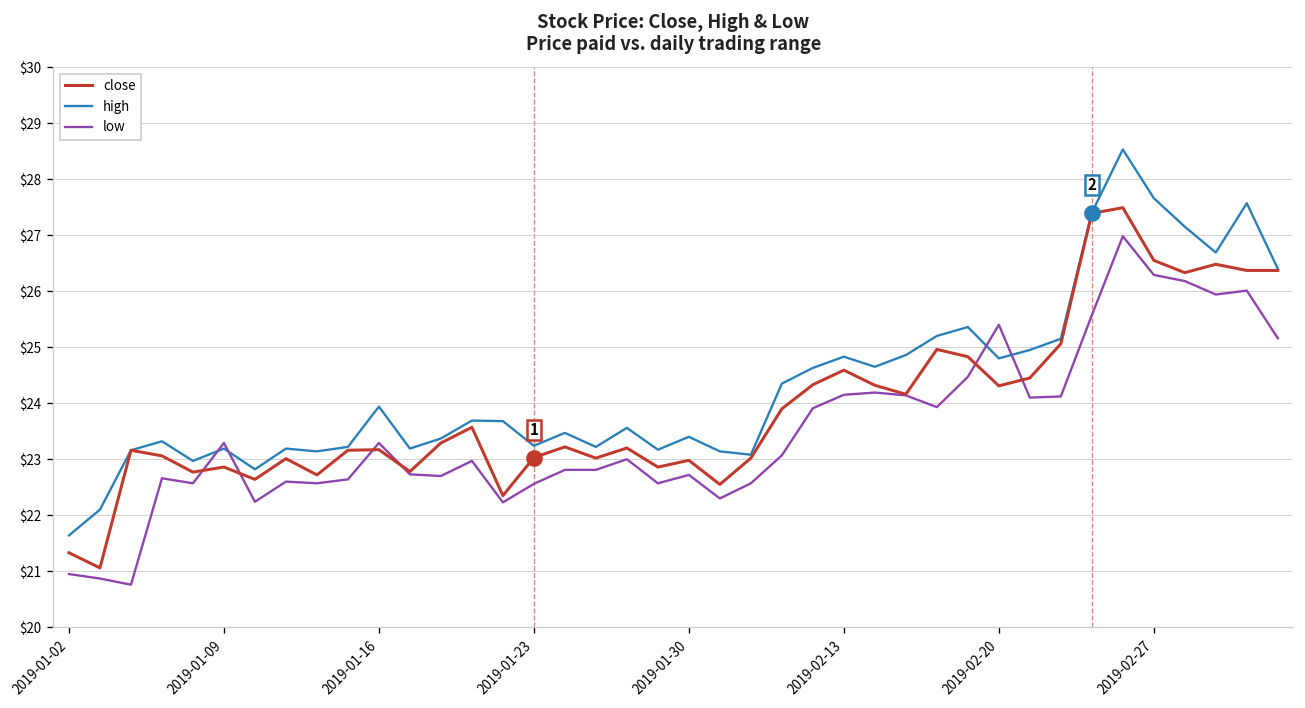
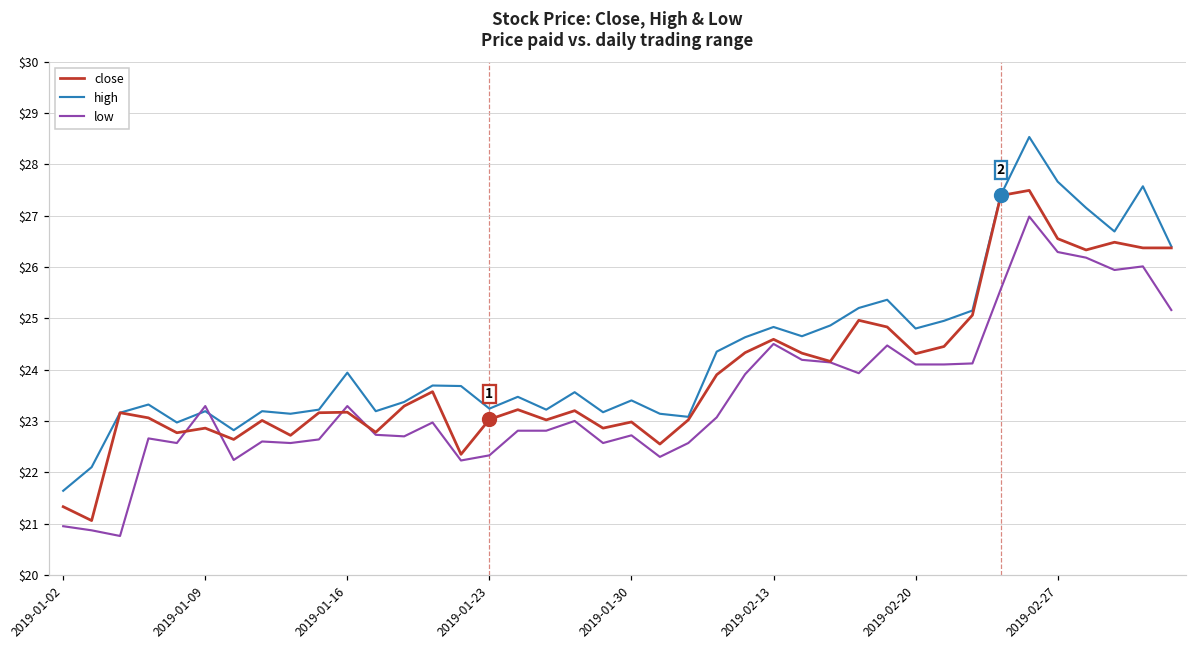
low, 2019-01-23: $22.6 -> $22.3
low, 2019-02-13: $24.2 -> $24.5
low, 2019-02-20: $25.4 -> $24.1
